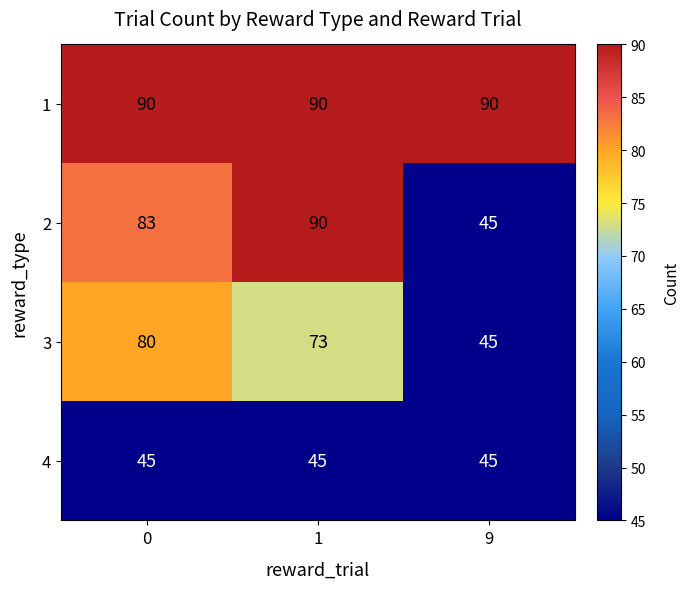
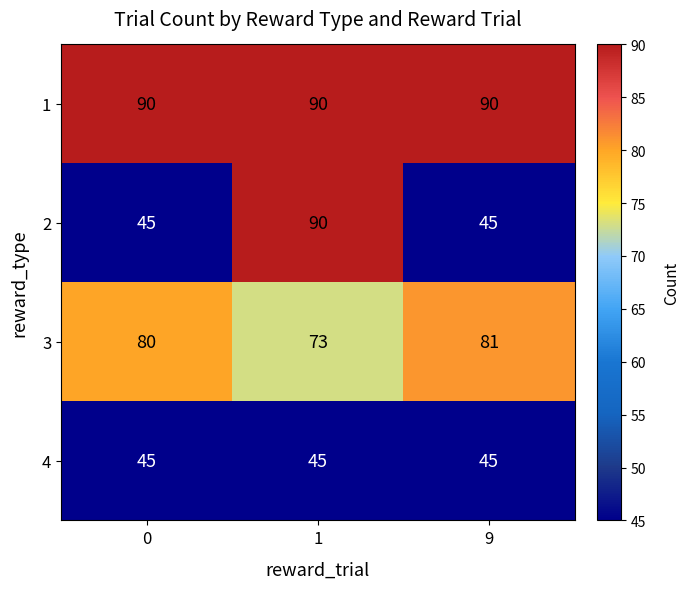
2, 0: 83 -> 45
3, 9: 45 -> 81
